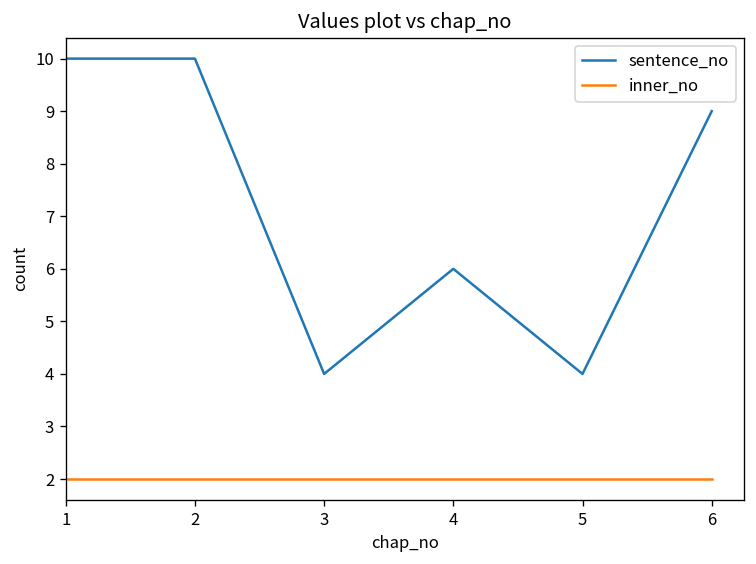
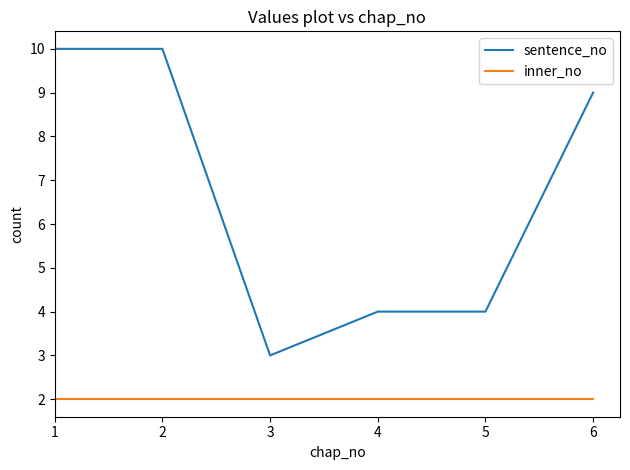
sentence_no, 3: 4 -> 3
sentence_no, 4: 6 -> 4
